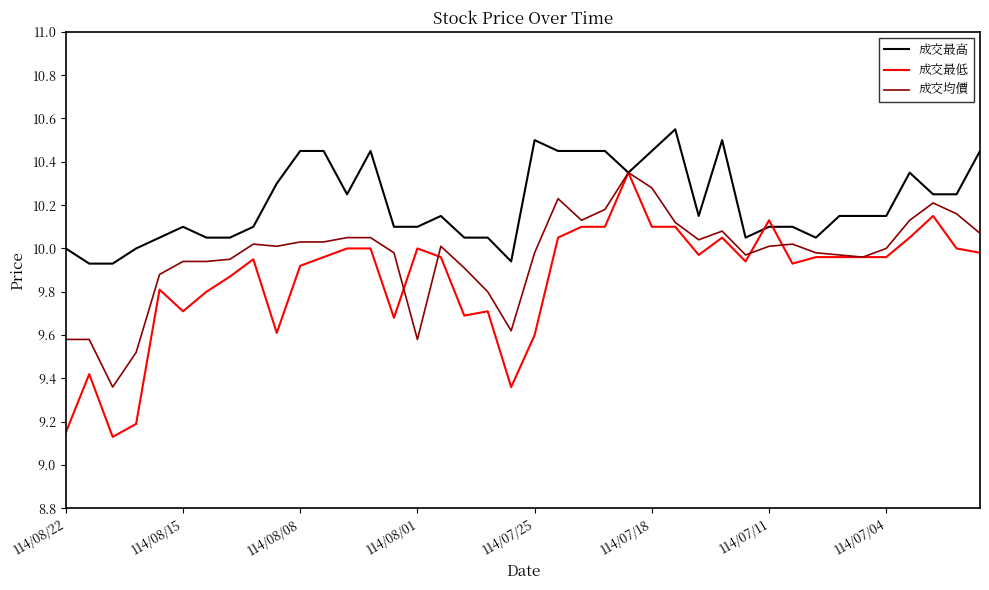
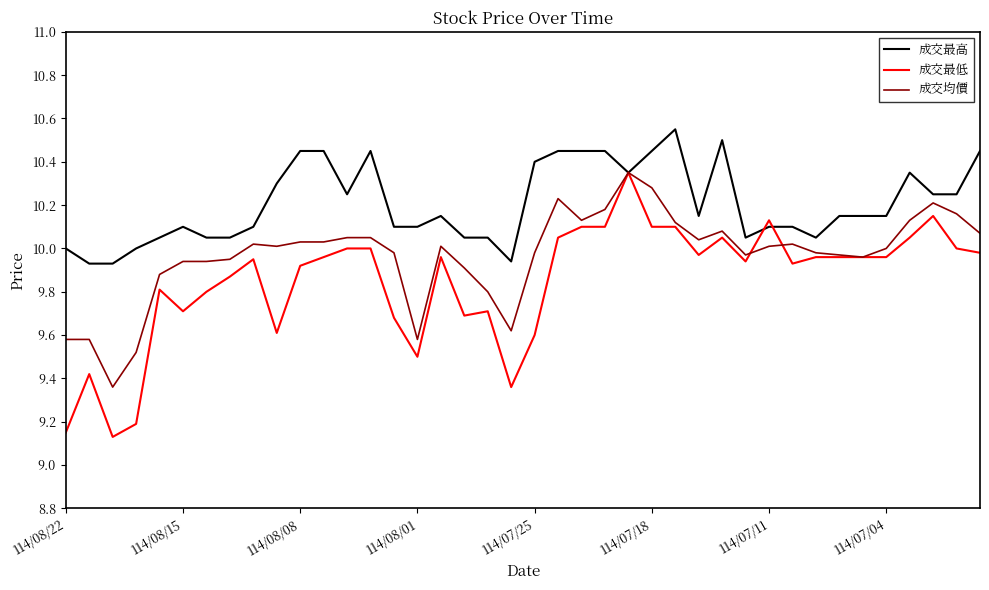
成交最低, 114/08/01: 10.0 -> 9.5
成交最高, 114/07/25: 10.5 -> 10.4
